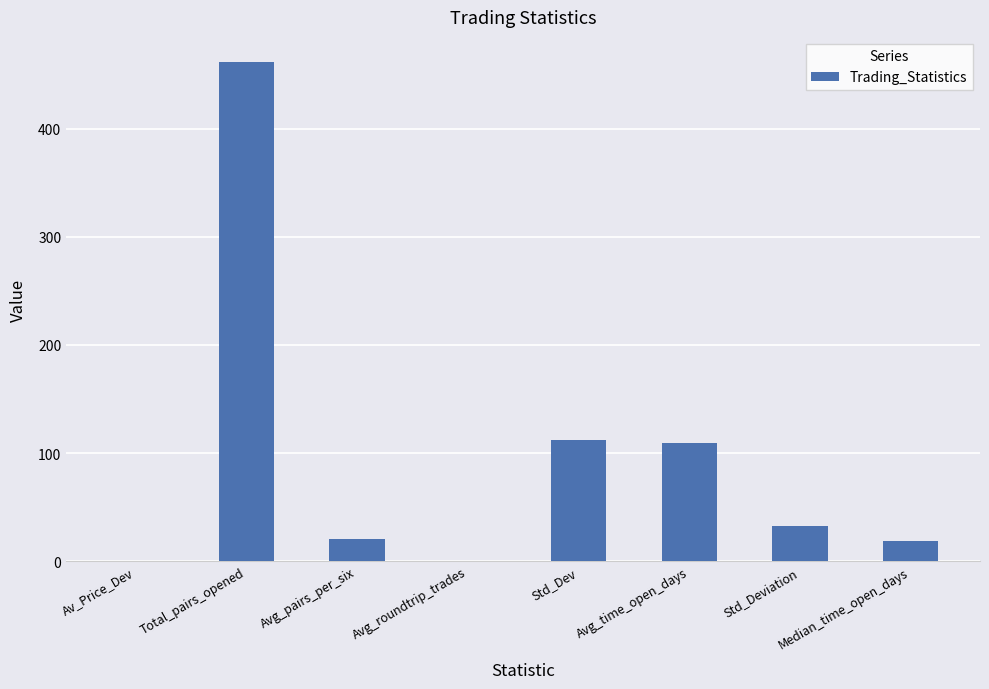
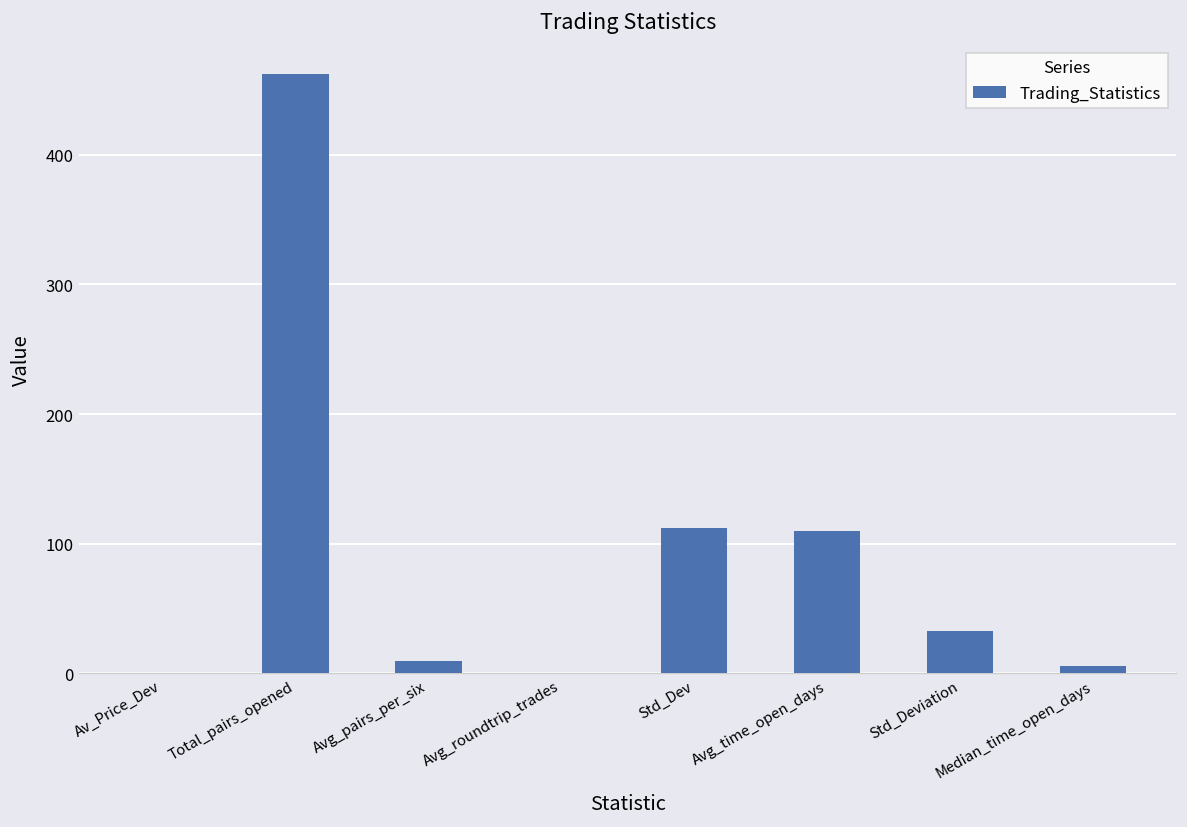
Avg_pairs_per_six: 21 -> 9
Median_time_open_days: 19 -> 5
